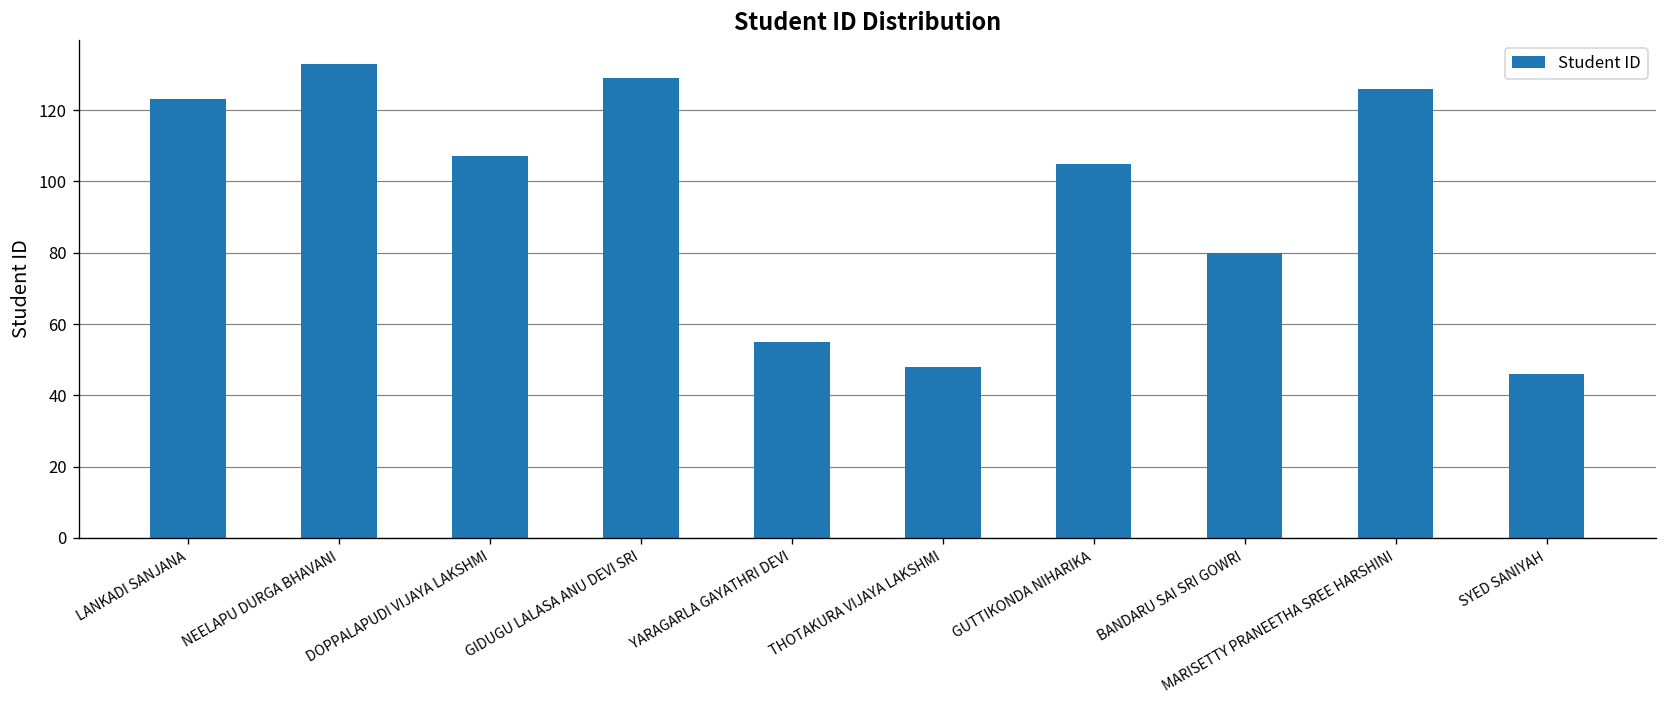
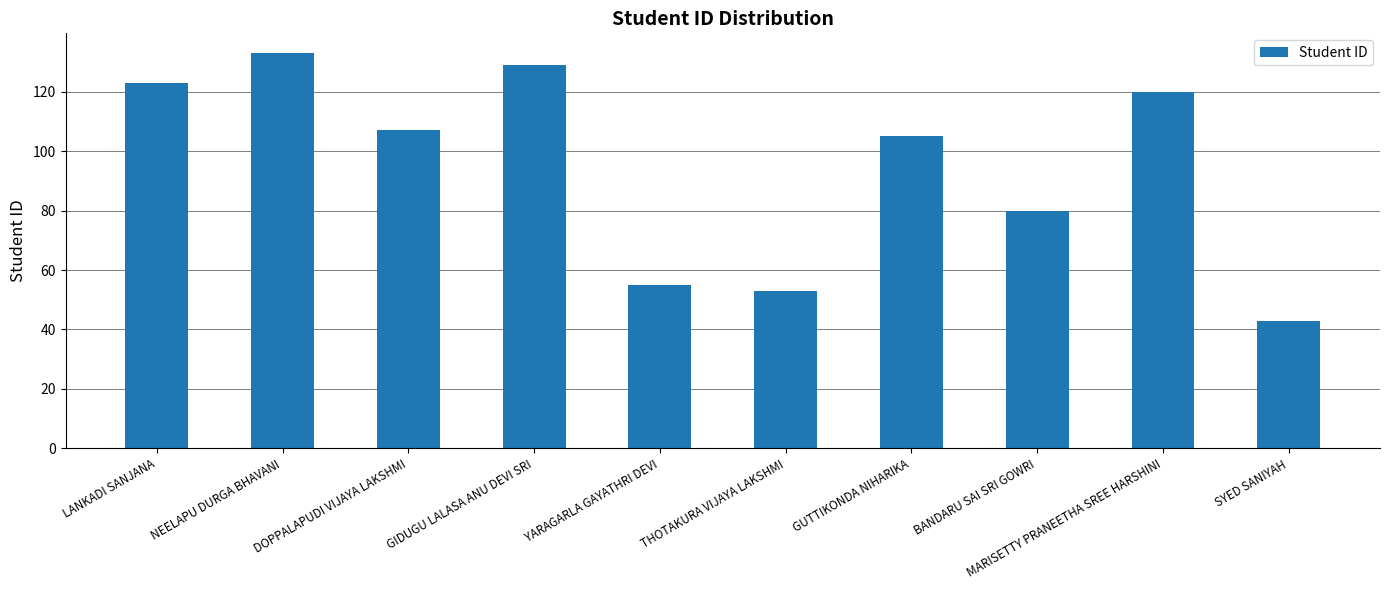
THOTAKURA VIJAYA LAKSHMI: 48 -> 53
MARISETTY PRANEETHA SREE HARSHINI: 126 -> 120
SYED SANIYAH: 46 -> 43
